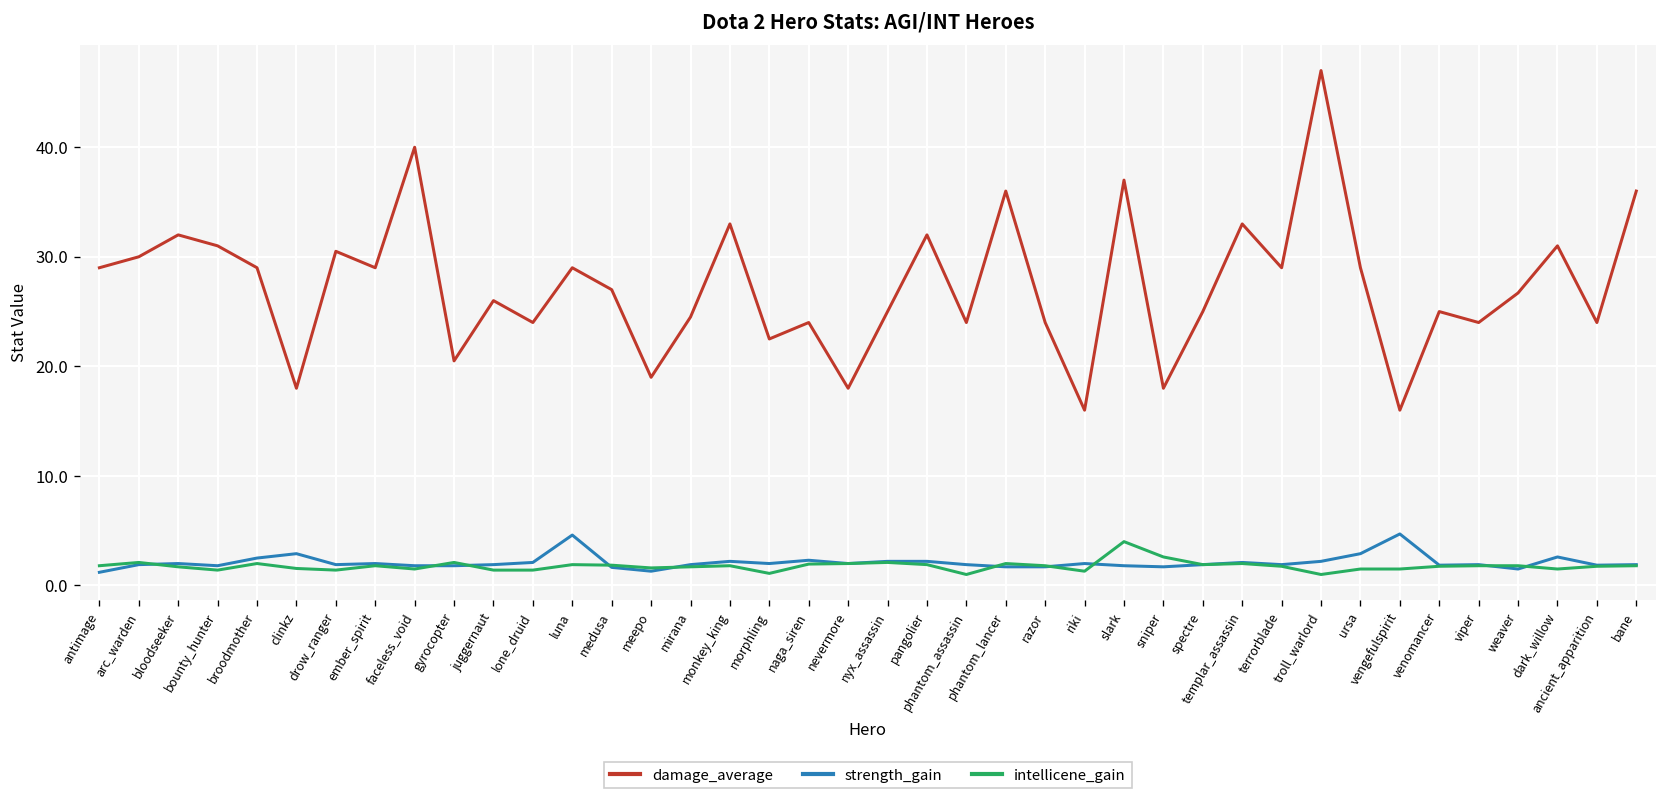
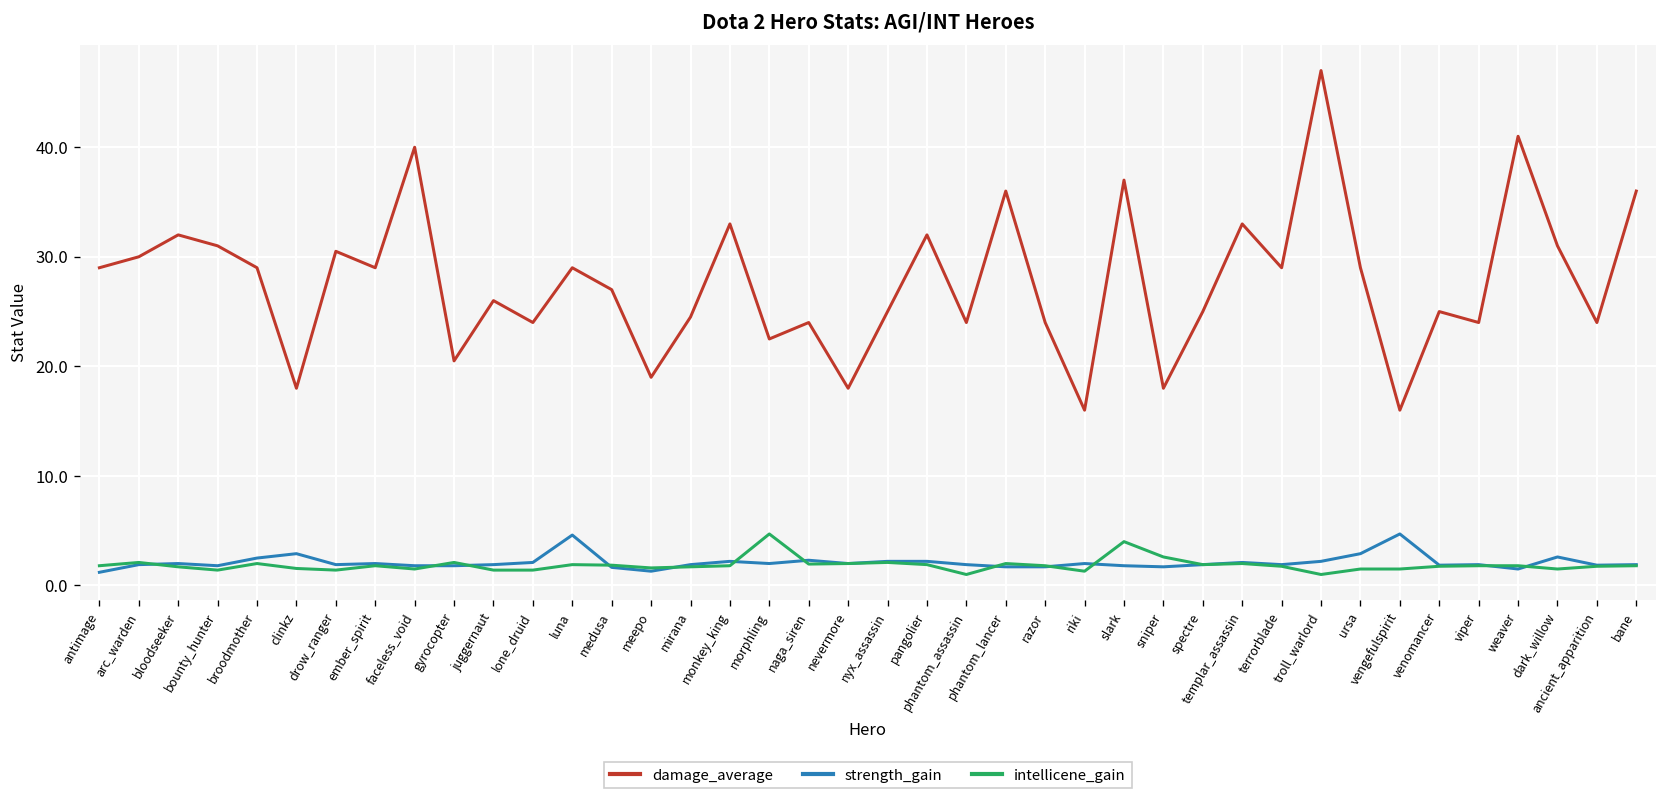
intellicene_gain, morphling: 1 -> 5
damage_average, weaver: 27 -> 41
